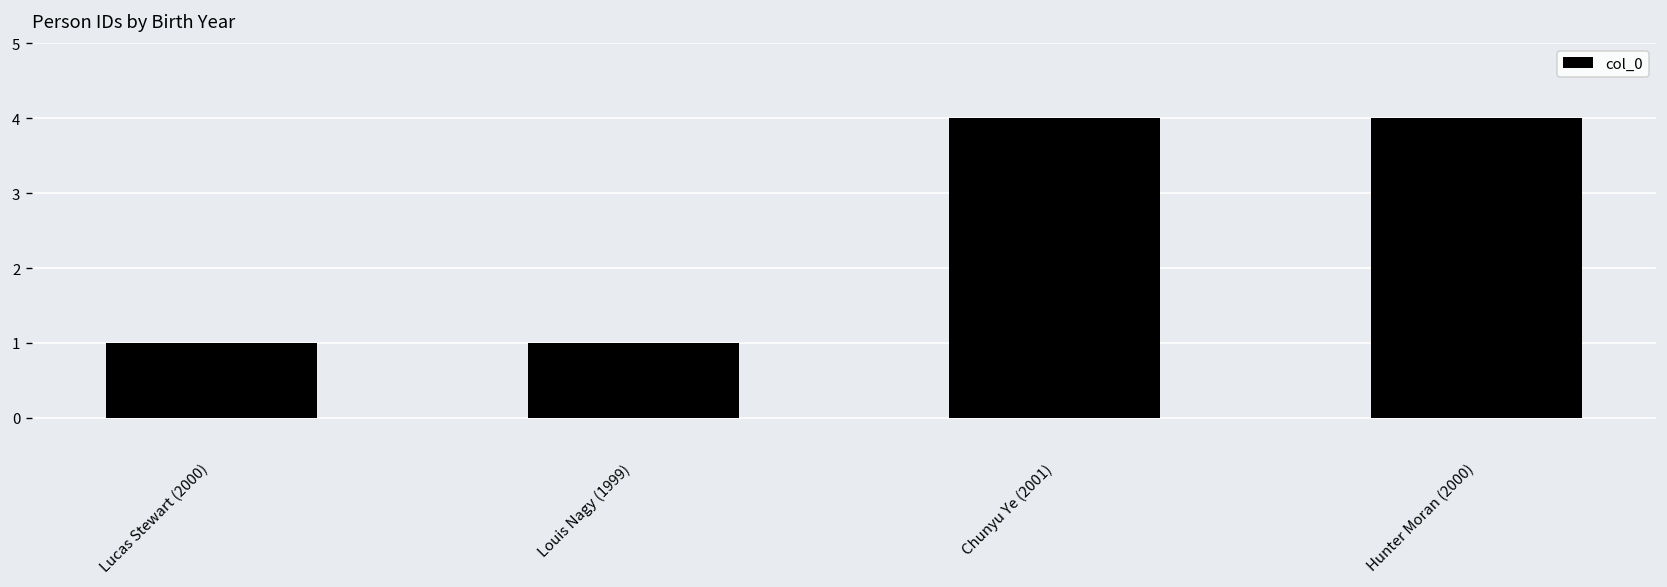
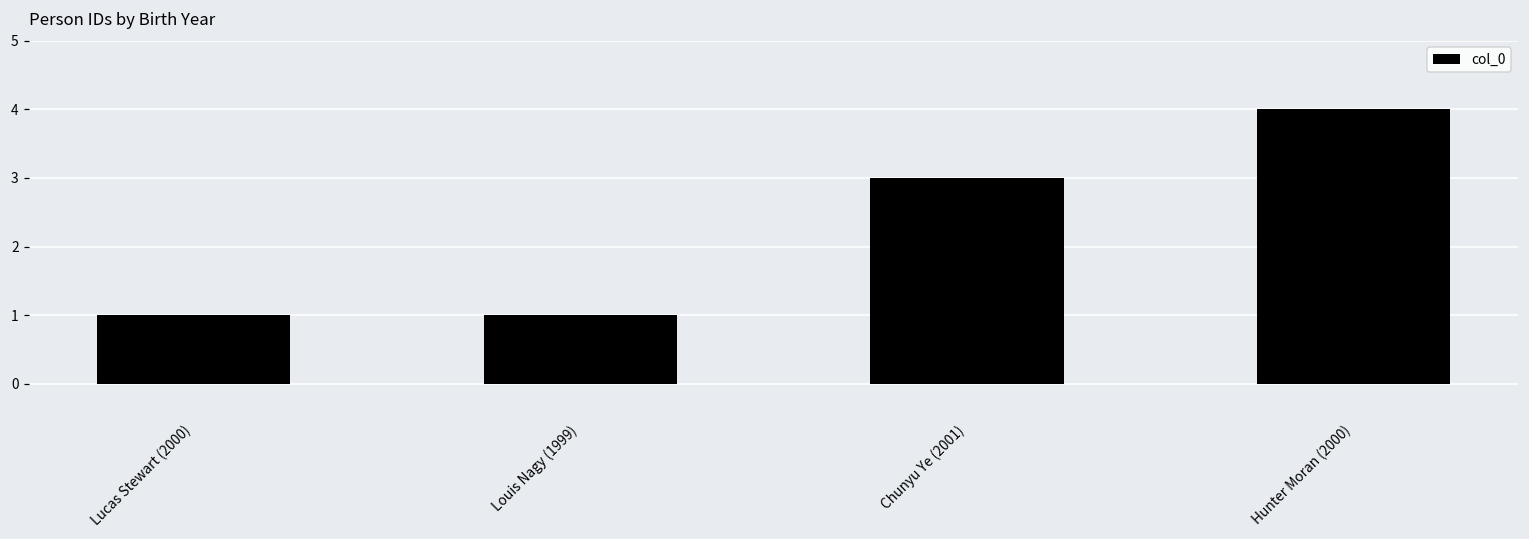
Chunyu Ye (2001): 4 -> 3
